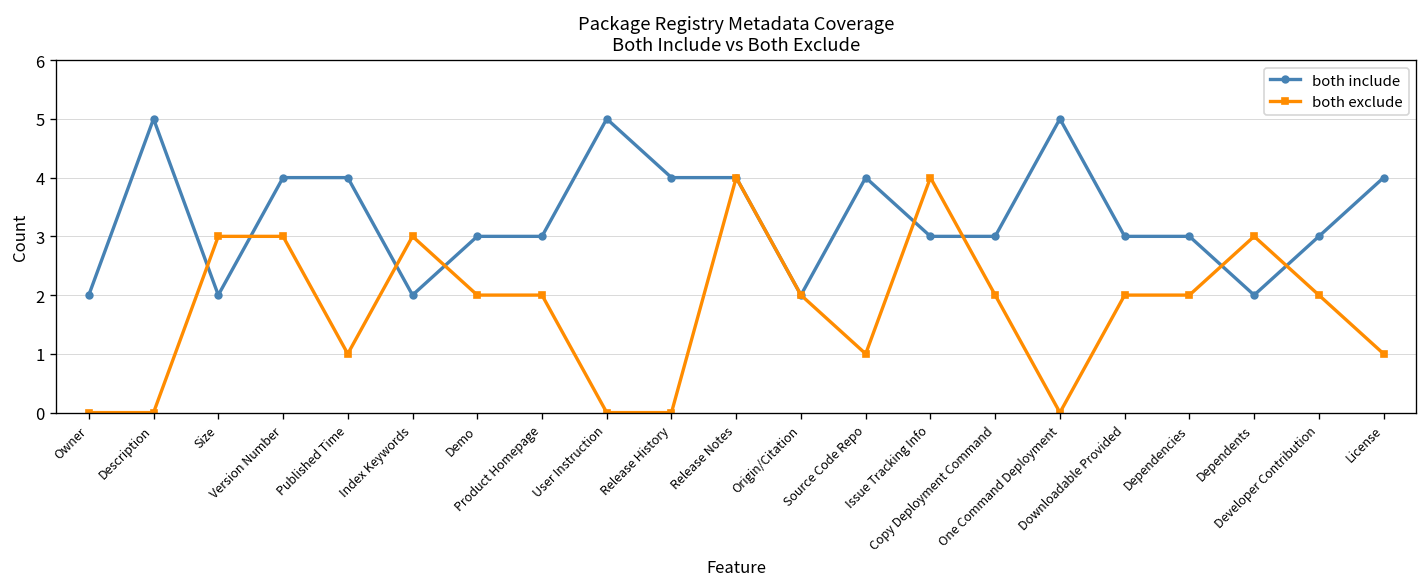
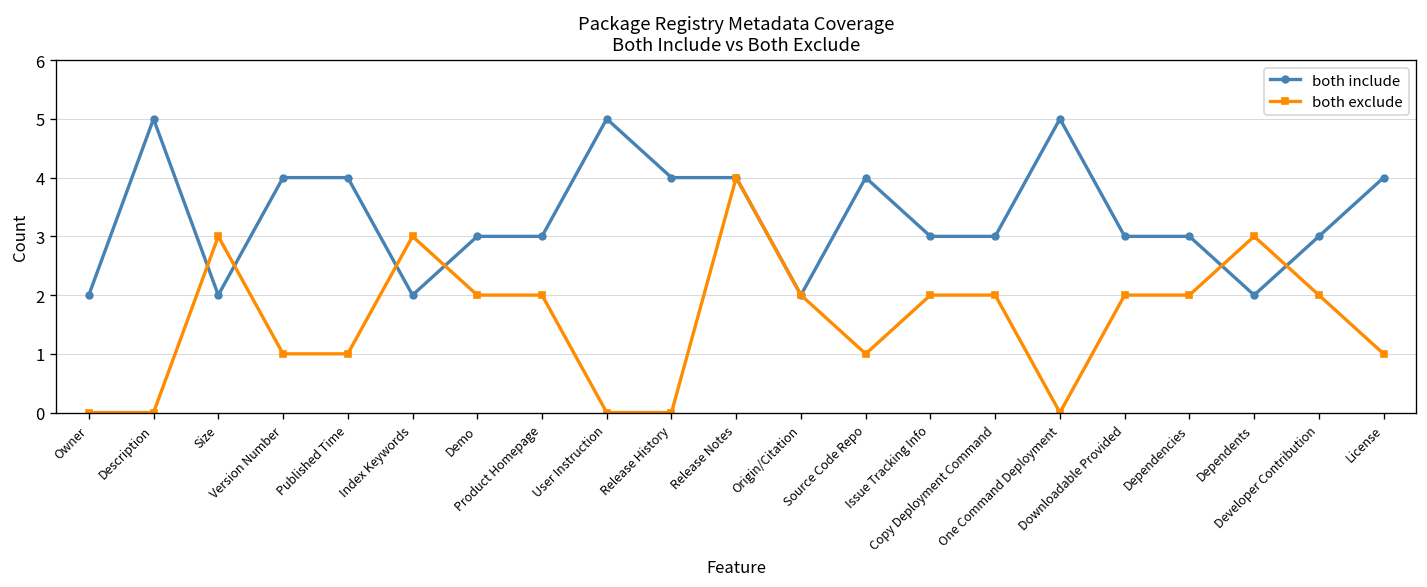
both exclude, Version Number: 3 -> 1
both exclude, Issue Tracking Info: 4 -> 2
